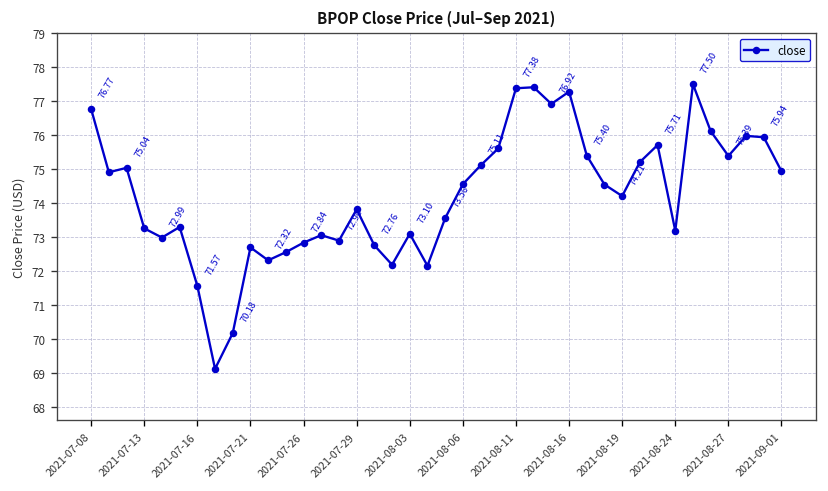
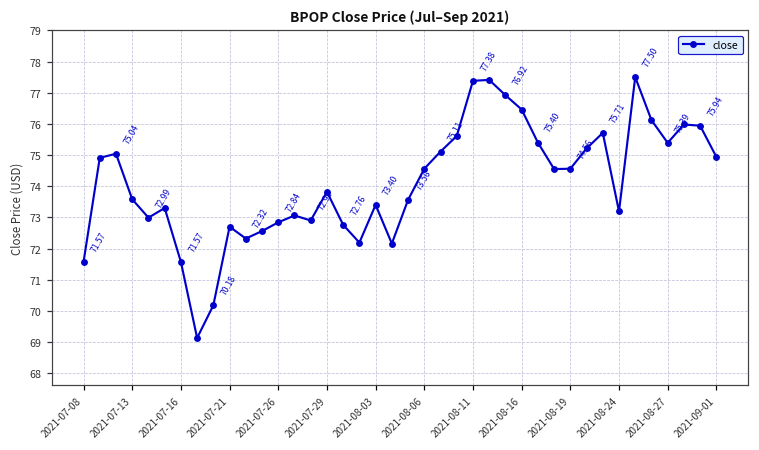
2021-07-08: 76.77 -> 71.57
2021-07-13: 73.3 -> 73.6
2021-08-03: 73.10 -> 73.40
2021-08-16: 77.3 -> 76.5
2021-08-19: 74.21 -> 74.56
